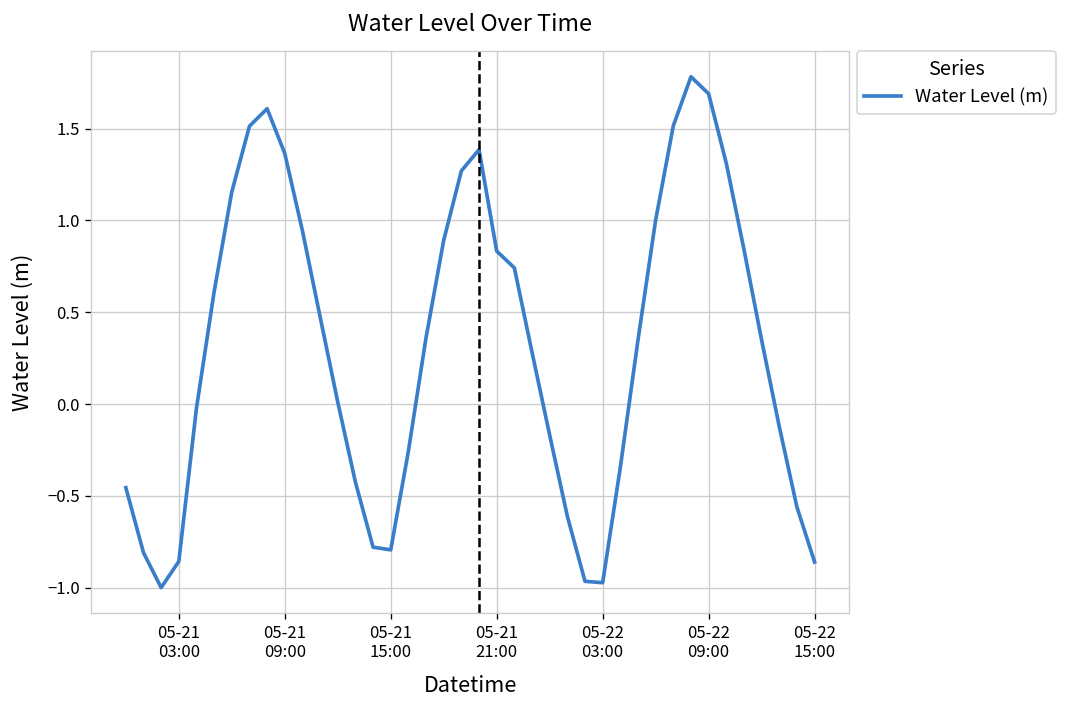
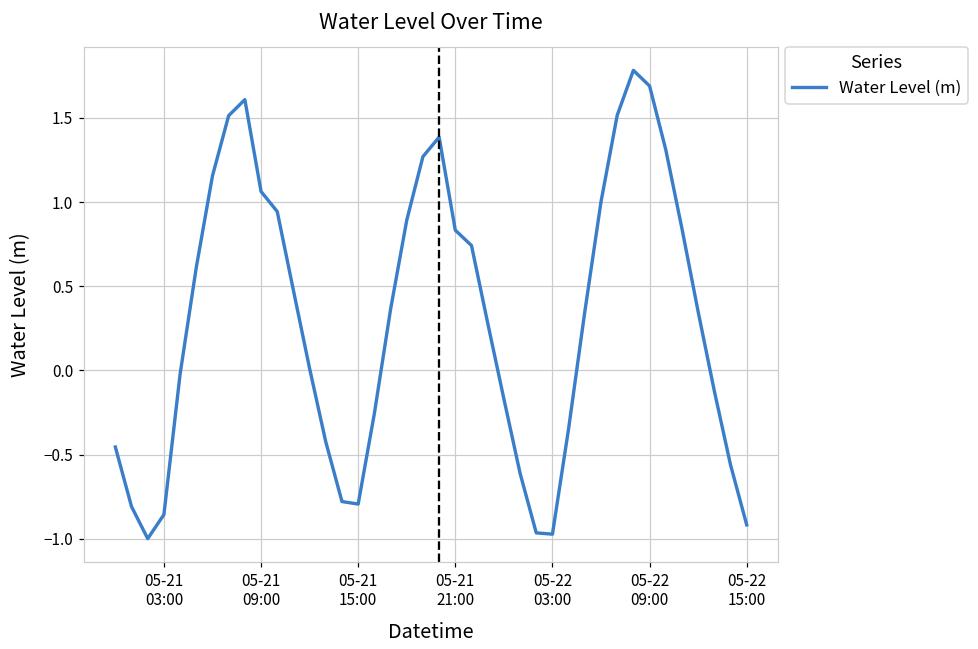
05-21 09:00: 1.36 -> 1.06
05-22 15:00: -0.86 -> -0.92
